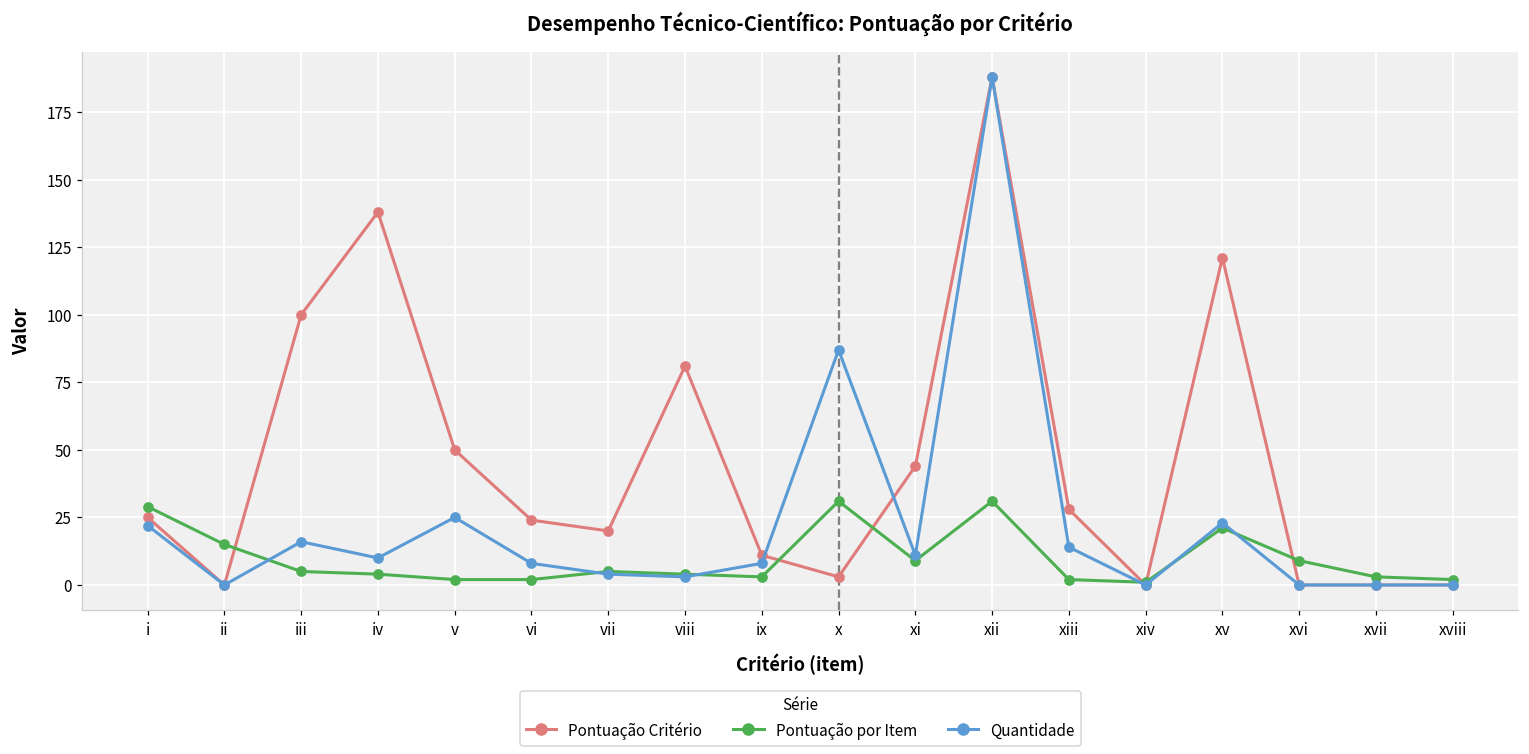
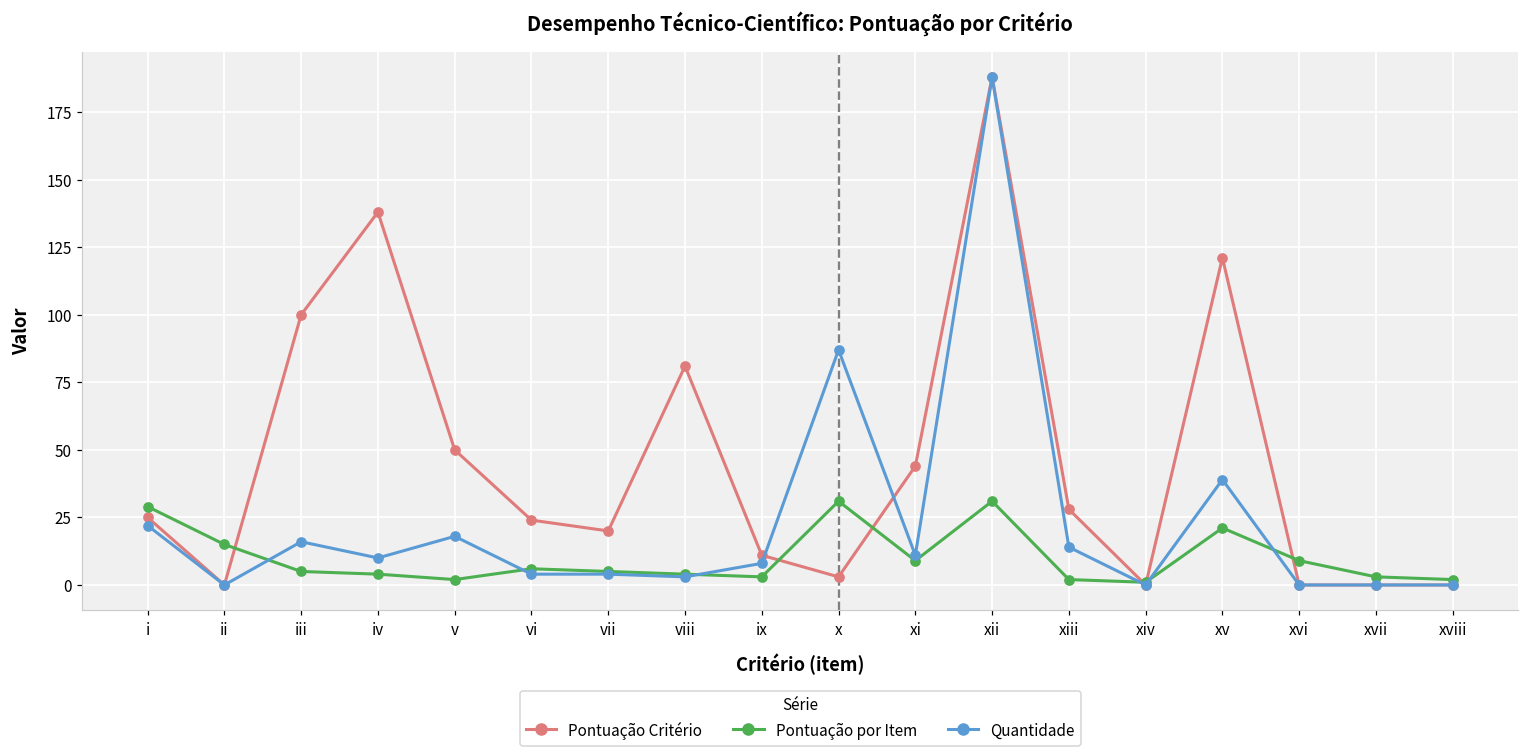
Quantidade, v: 25 -> 18
Pontuação por Item, vi: 2 -> 6
Quantidade, vi: 8 -> 4
Quantidade, xv: 23 -> 39
